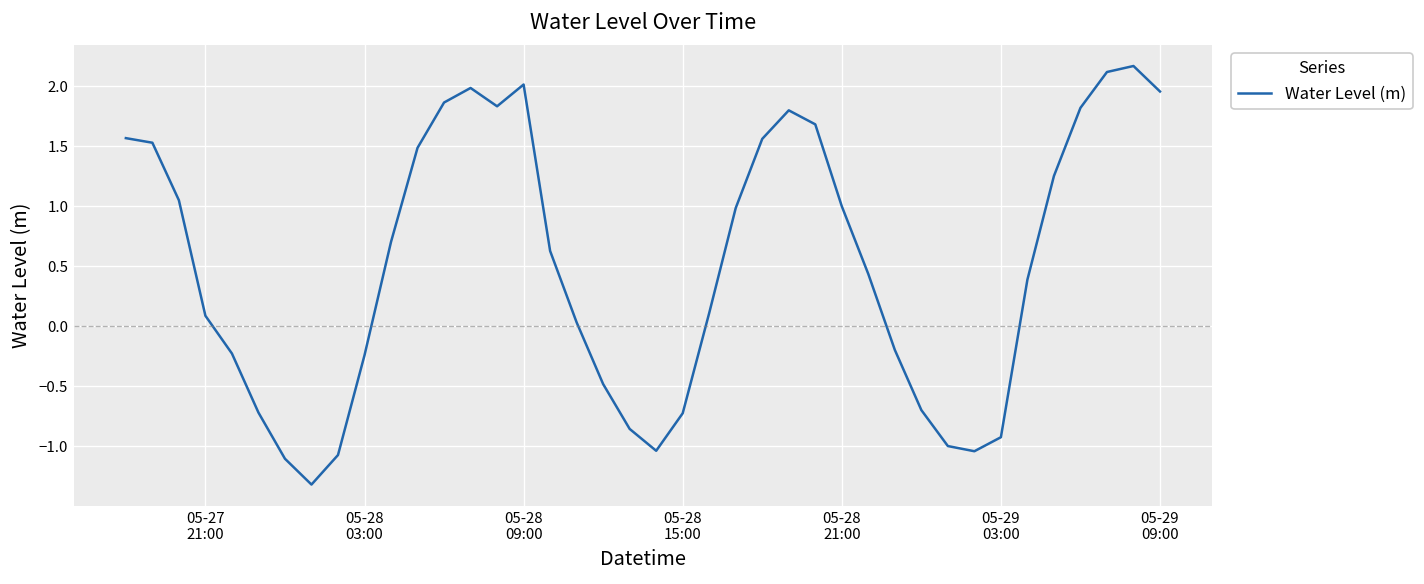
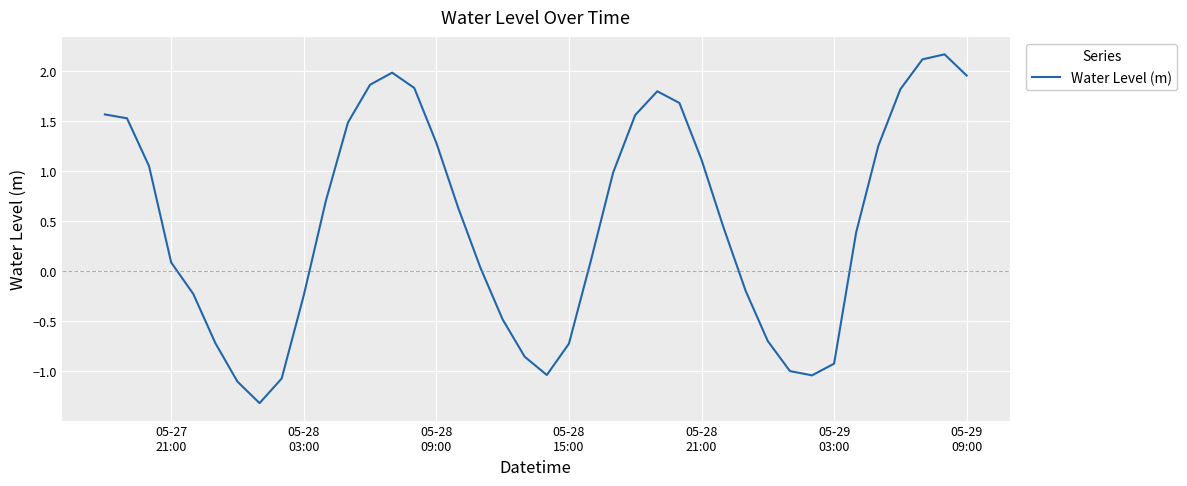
05-28 09:00: 2.01 -> 1.28
05-28 21:00: 1.00 -> 1.11
